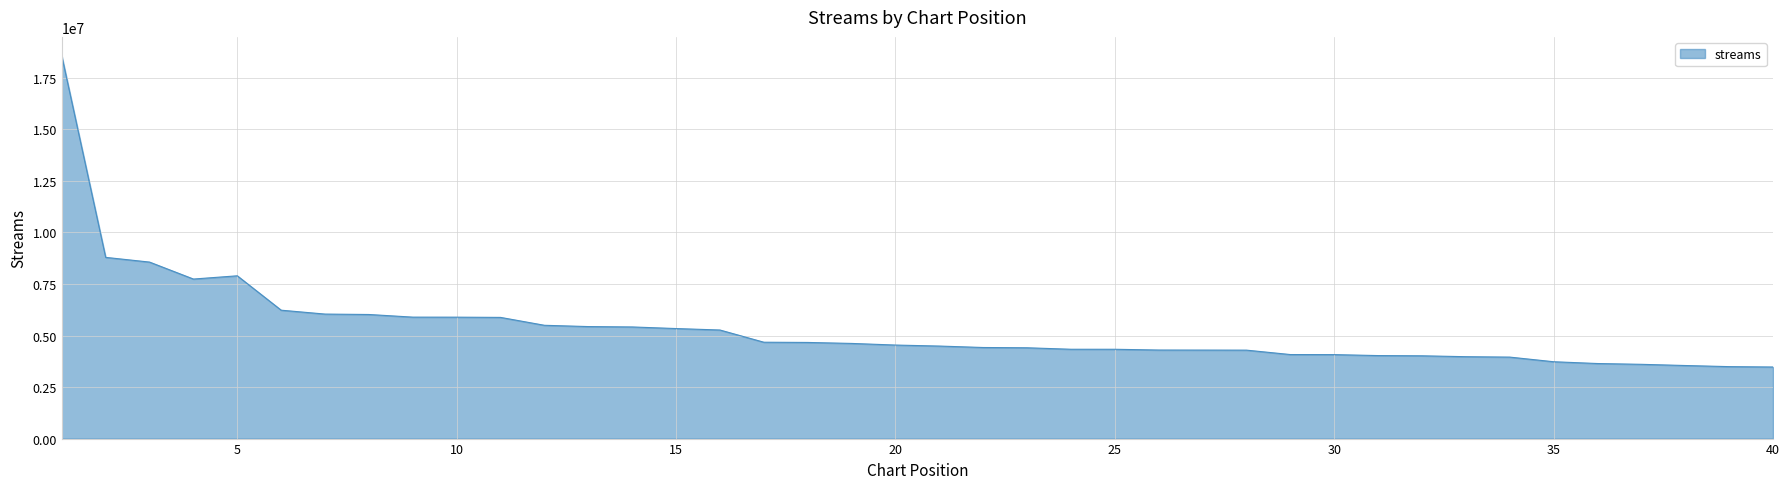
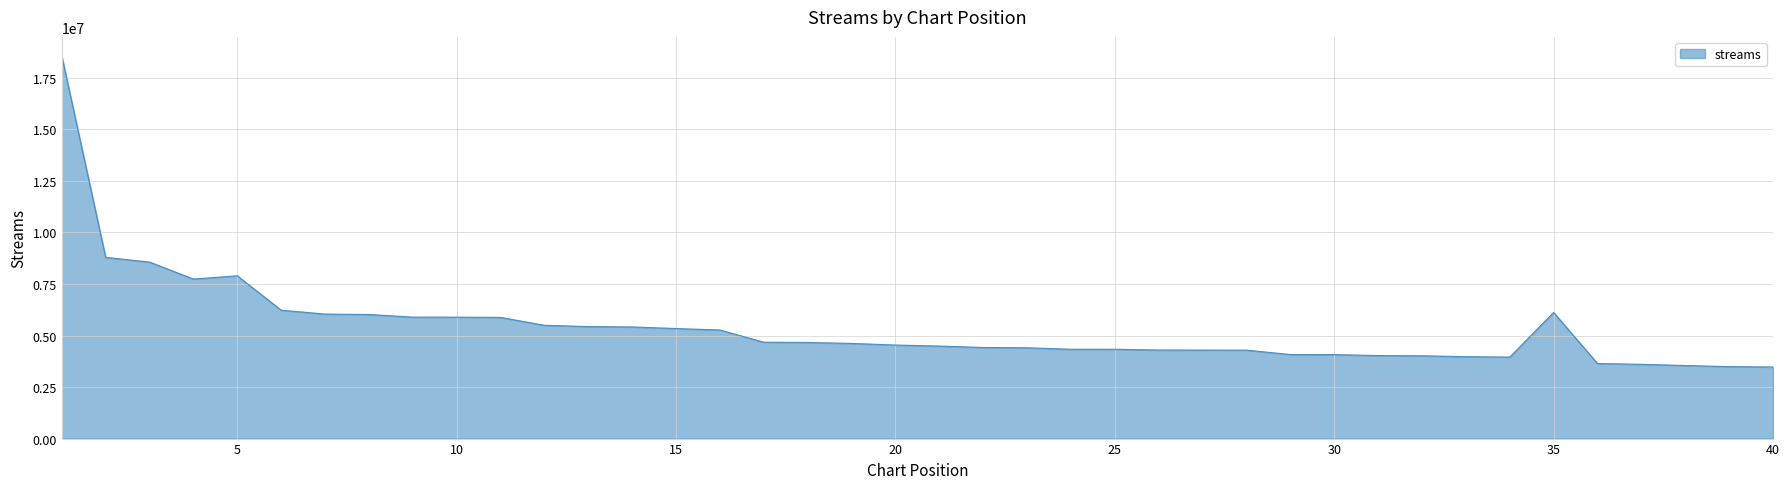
35: 3700000 -> 6100000
